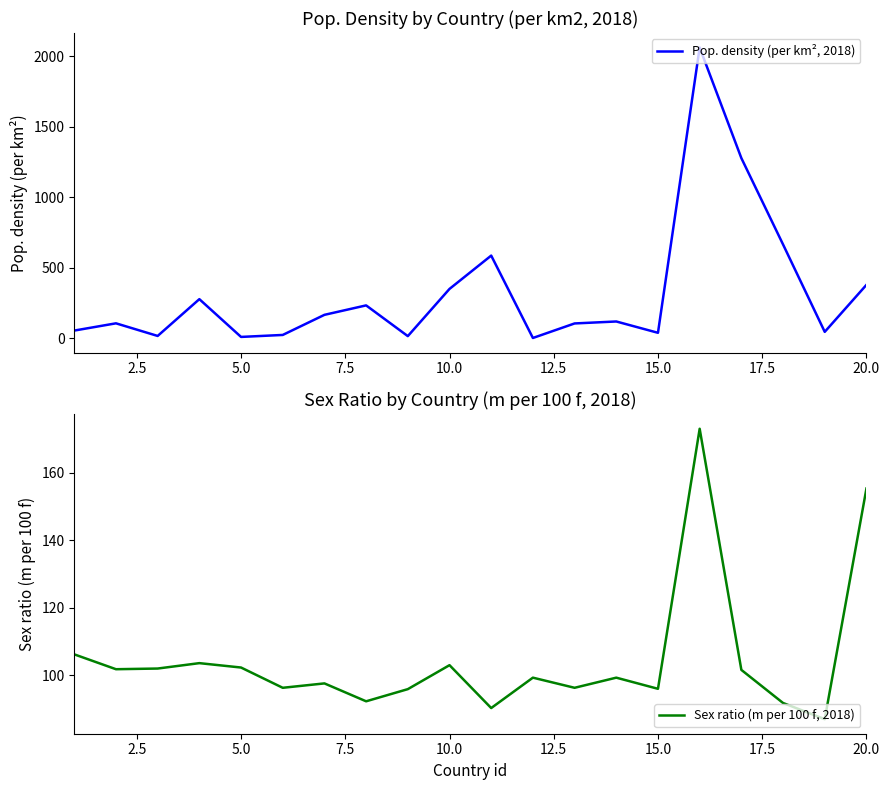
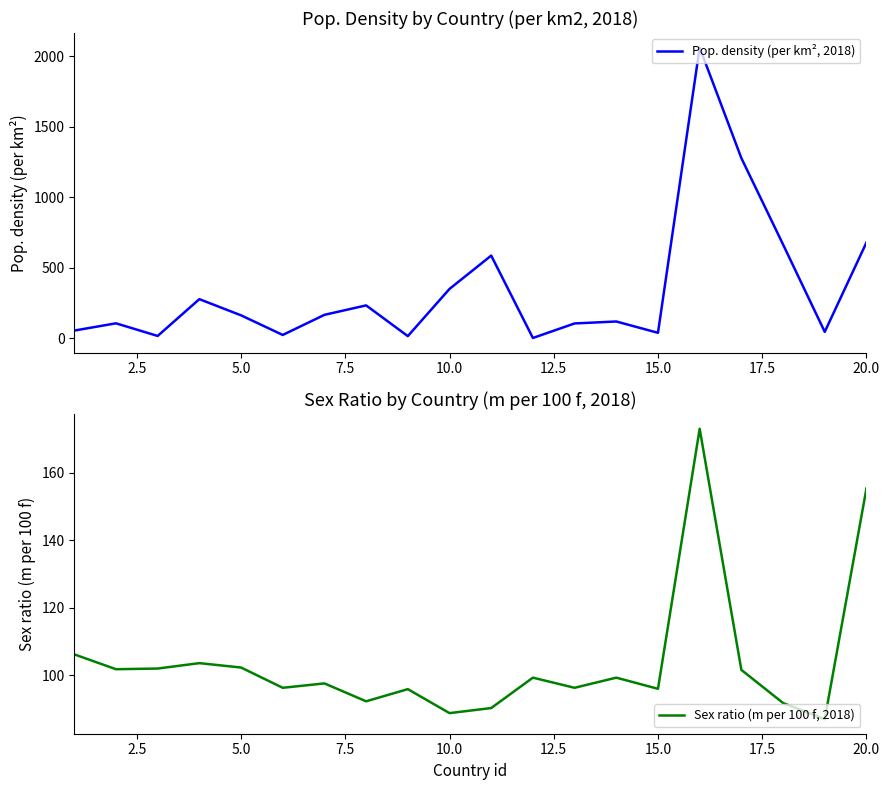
Pop. Density by Country (per km2, 2018), 5.0: 10 -> 160
Pop. Density by Country (per km2, 2018), 20.0: 380 -> 680
Sex Ratio by Country (m per 100 f, 2018), 10.0: 103 -> 89
